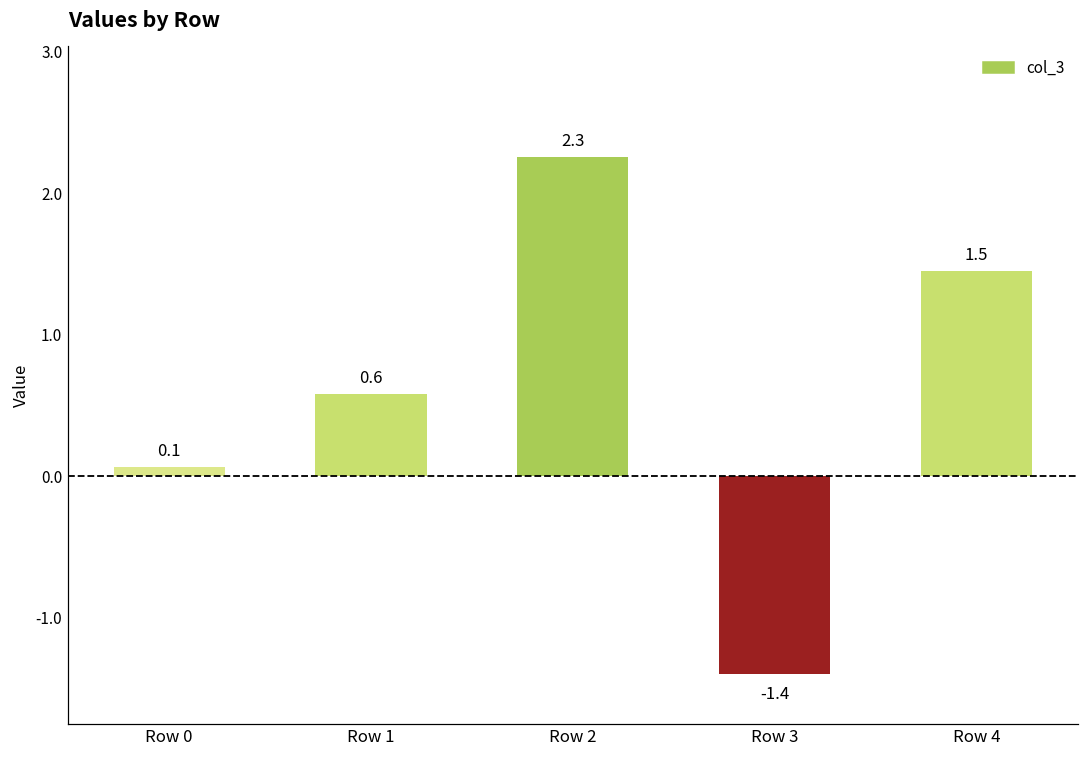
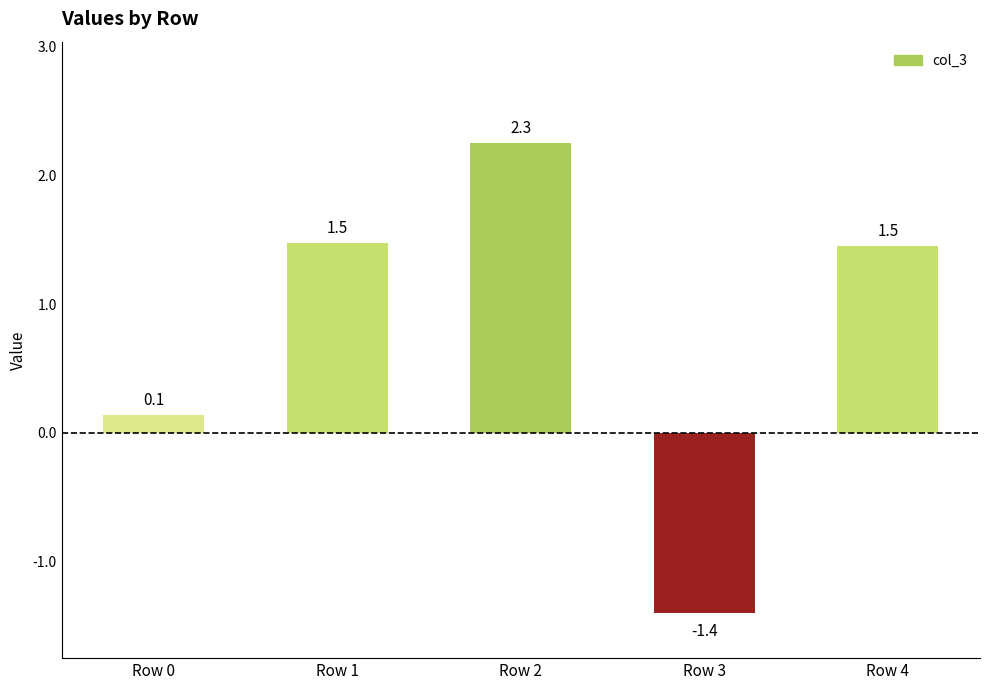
Row 0: 0.07 -> 0.14
Row 1: 0.6 -> 1.5
